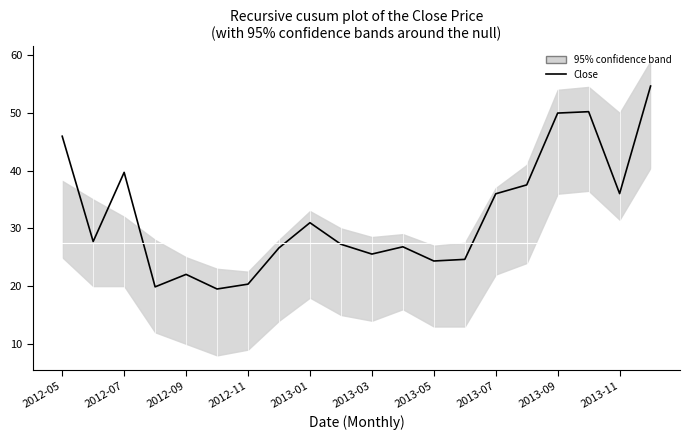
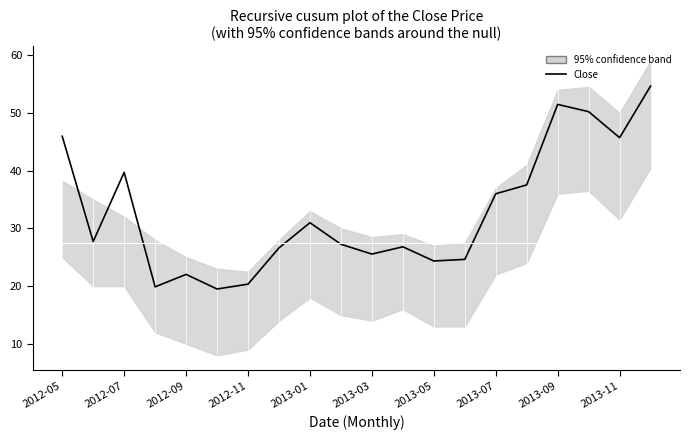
Close, 2013-09: 50 -> 51
Close, 2013-11: 36 -> 46
